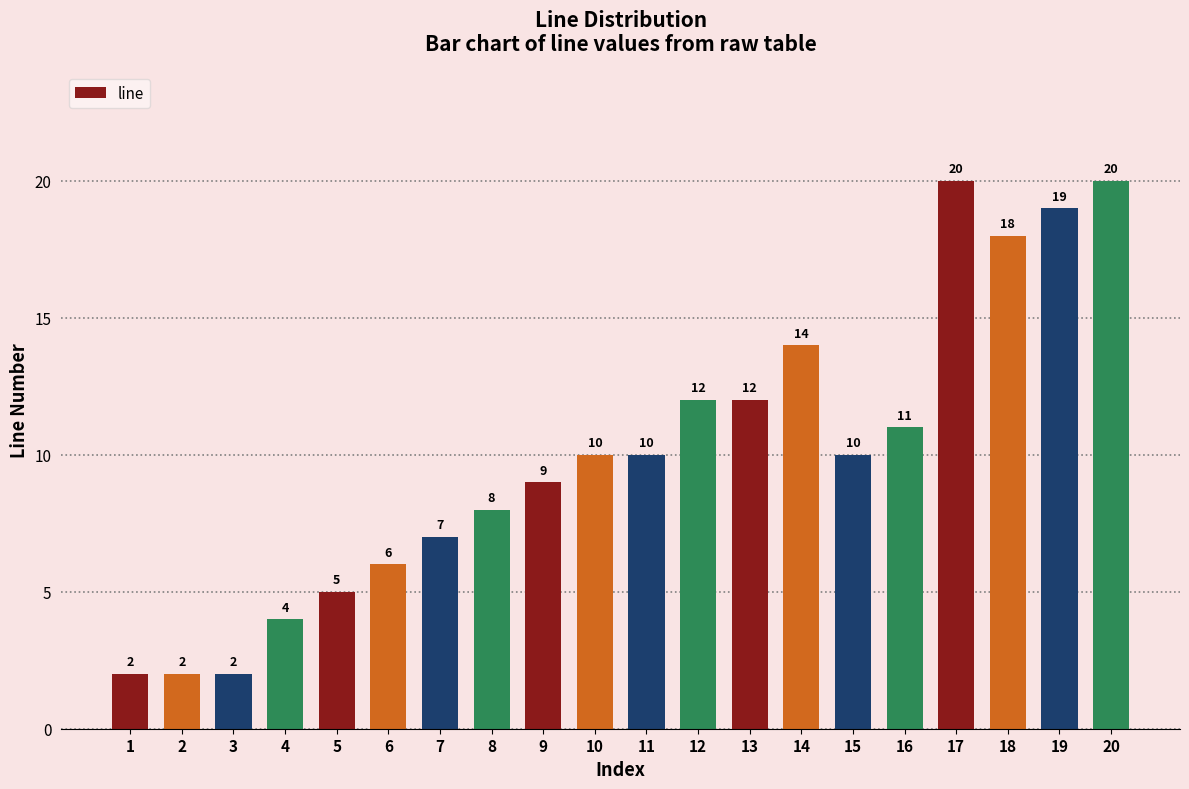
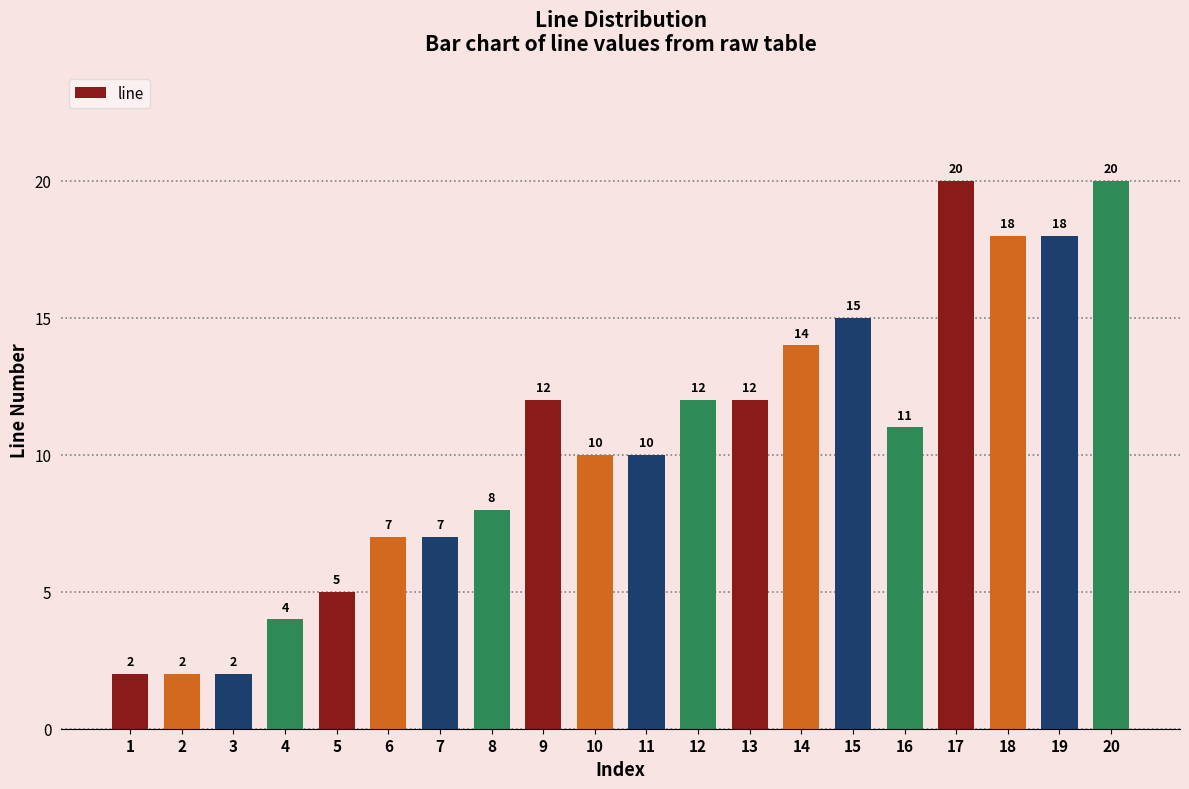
6: 6 -> 7
9: 9 -> 12
15: 10 -> 15
19: 19 -> 18
